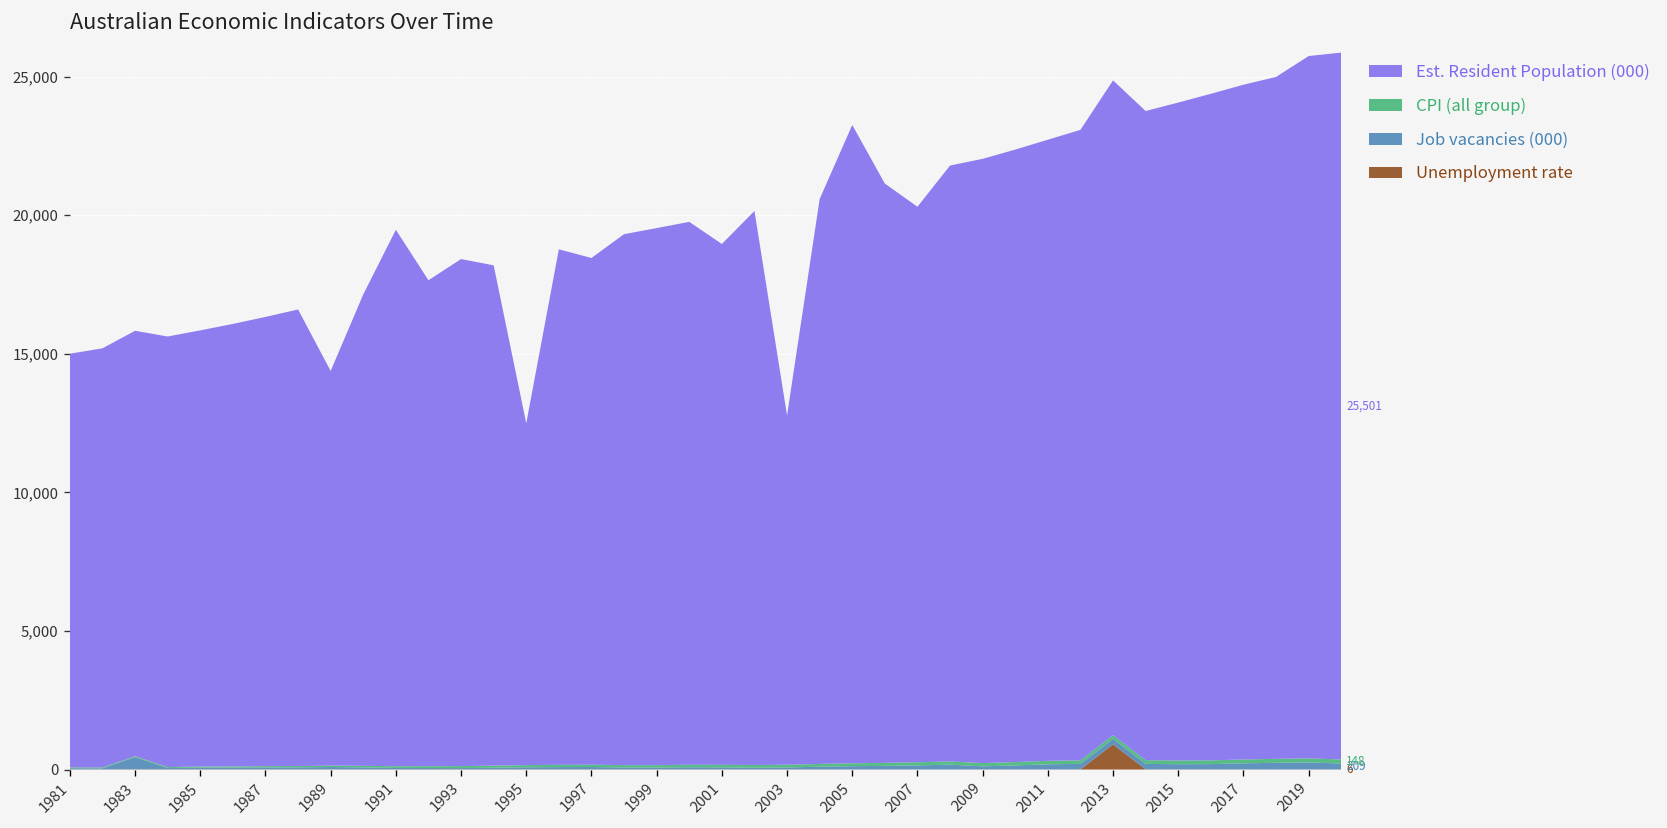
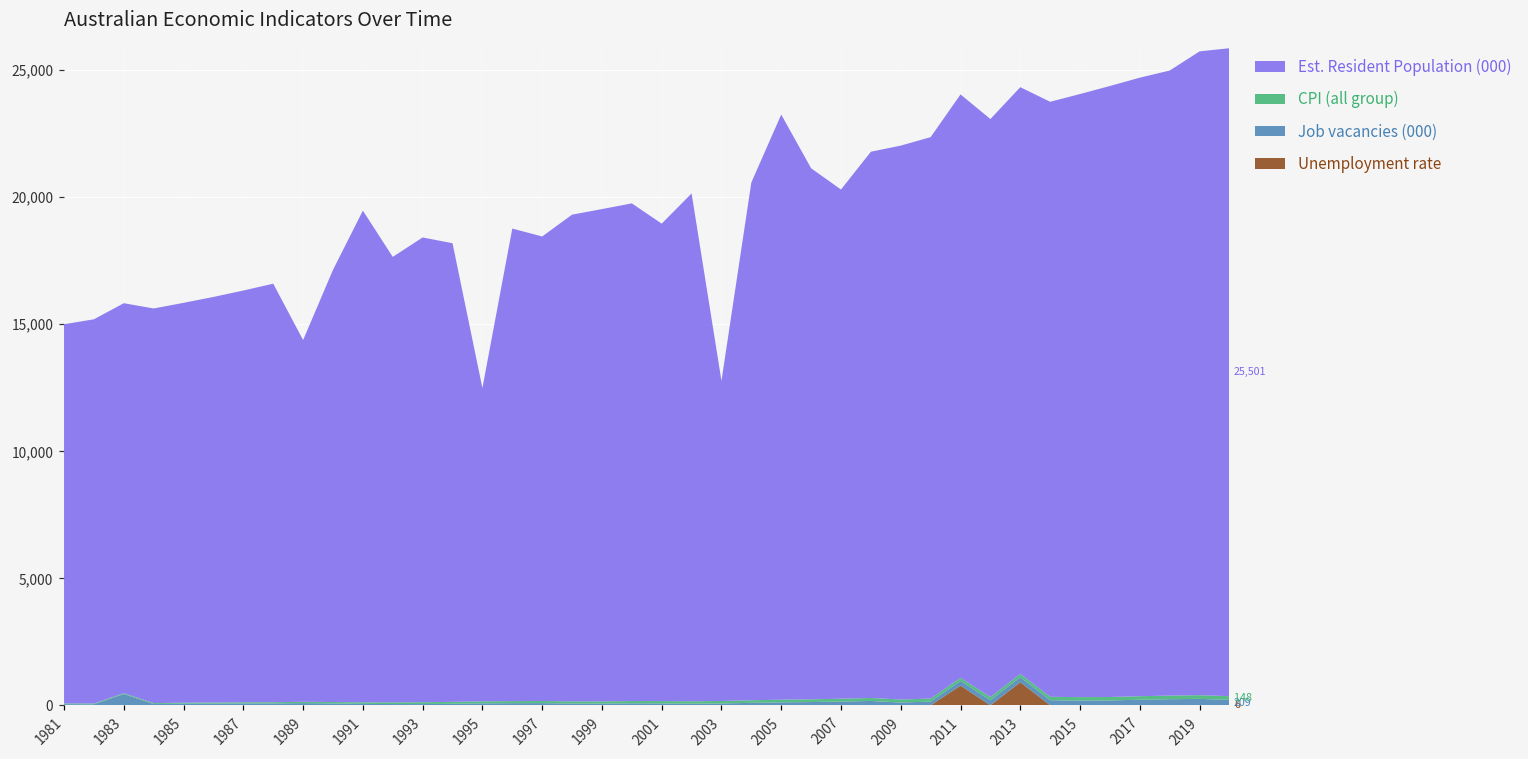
Unemployment rate, 2011: 0 -> 800
Est. Resident Population (000), 2011: 22,400 -> 23,000
Est. Resident Population (000), 2013: 23,600 -> 23,100
